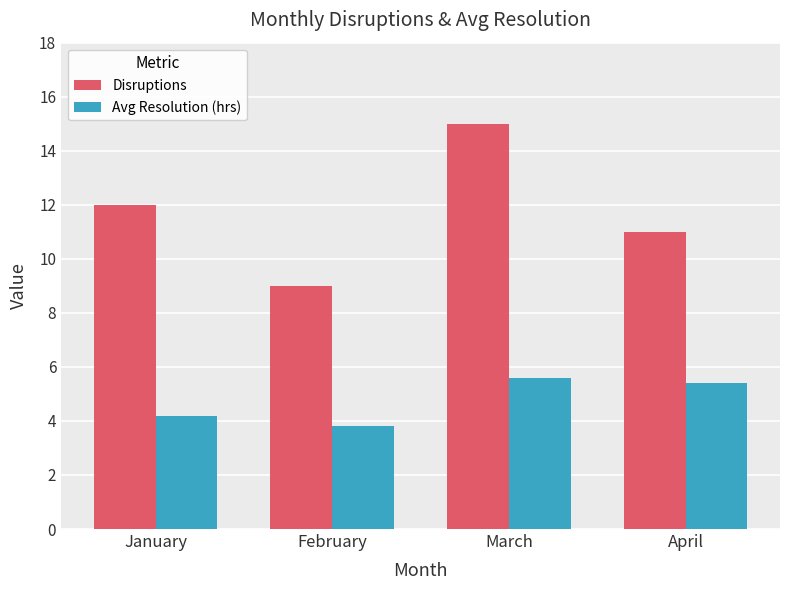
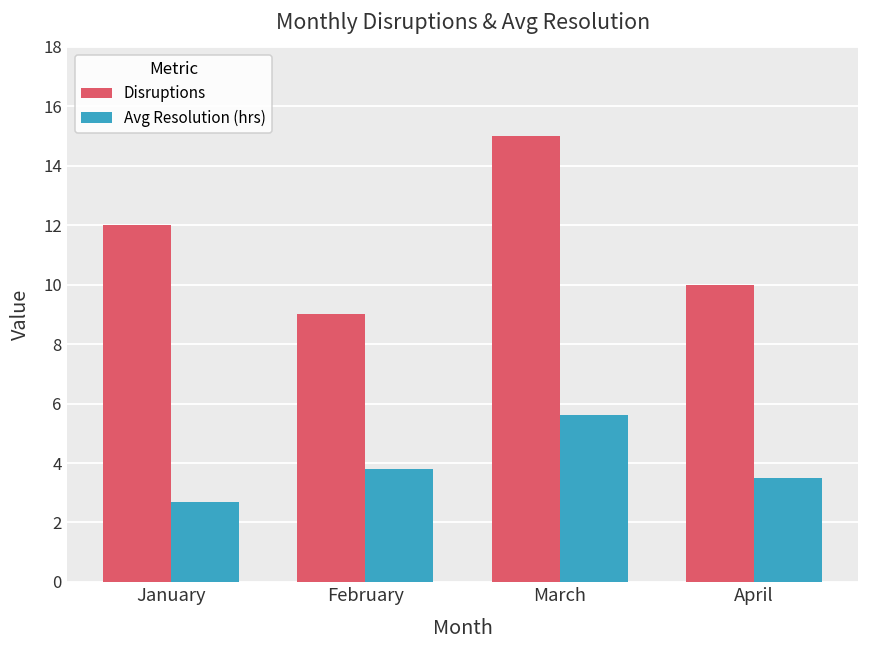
Avg Resolution (hrs), January: 4.2 -> 2.7
Disruptions, April: 11 -> 10
Avg Resolution (hrs), April: 5.4 -> 3.5
